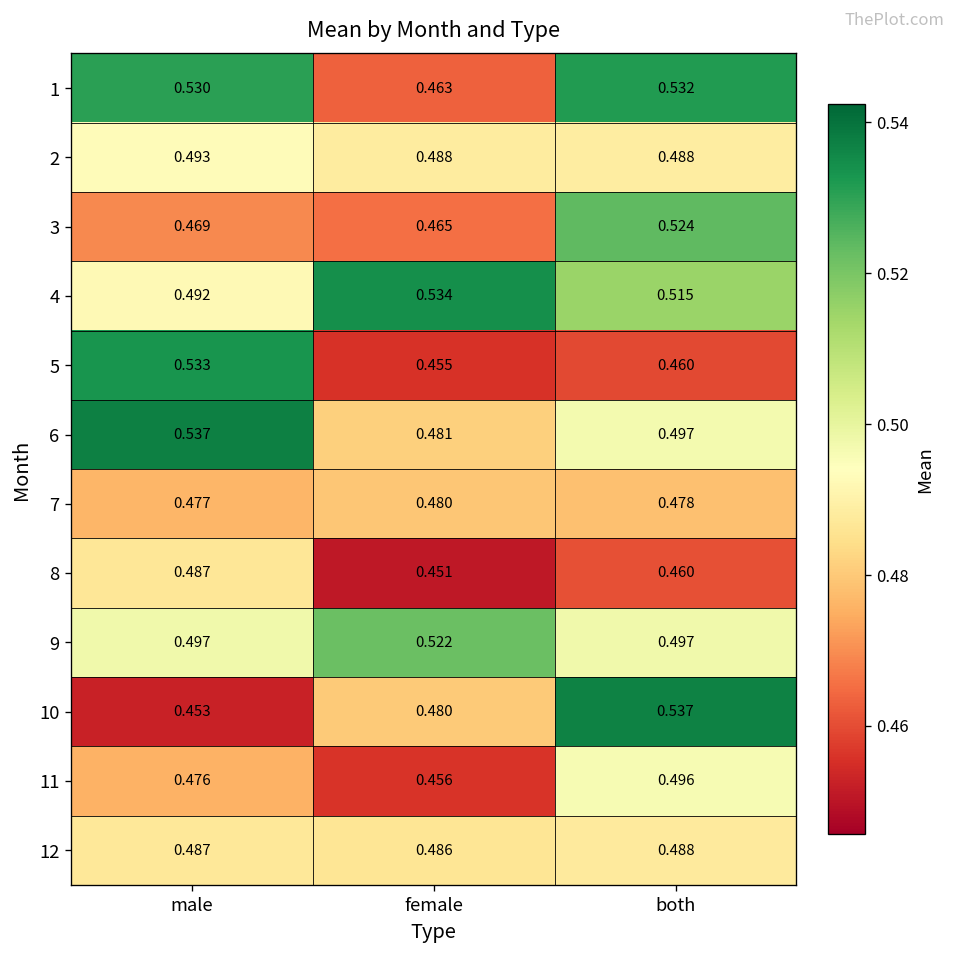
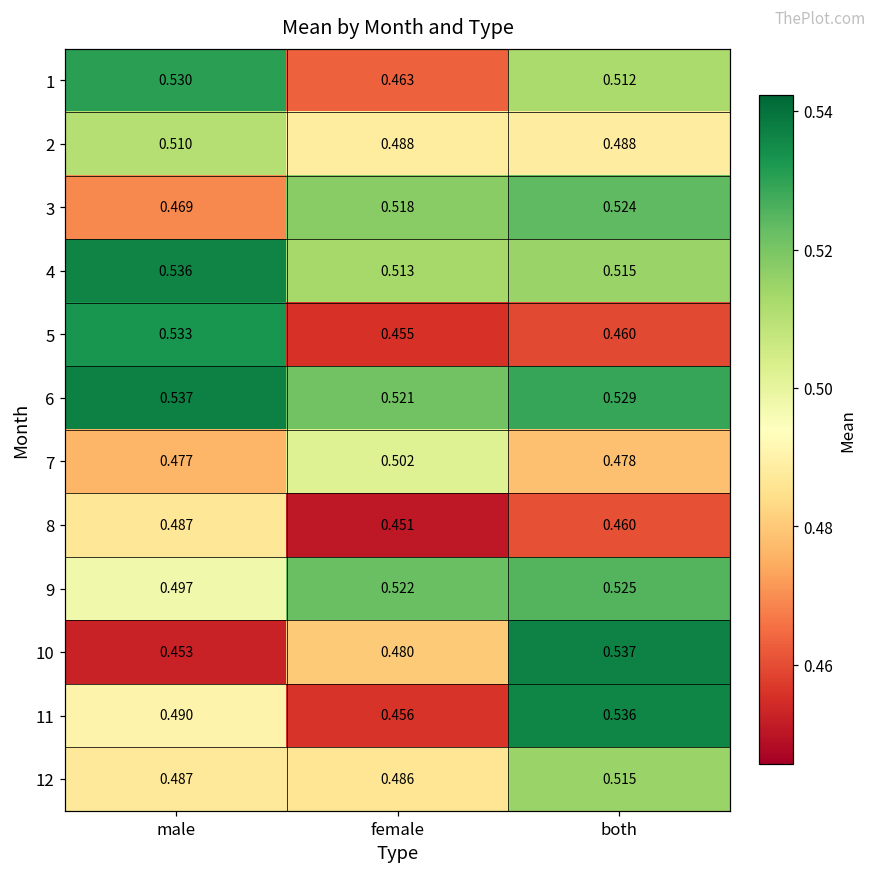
1, both: 0.532 -> 0.512
2, male: 0.493 -> 0.510
3, female: 0.465 -> 0.518
4, male: 0.492 -> 0.536
4, female: 0.534 -> 0.513
6, female: 0.481 -> 0.521
6, both: 0.497 -> 0.529
7, female: 0.480 -> 0.502
9, both: 0.497 -> 0.525
11, male: 0.476 -> 0.490
11, both: 0.496 -> 0.536
12, both: 0.488 -> 0.515
